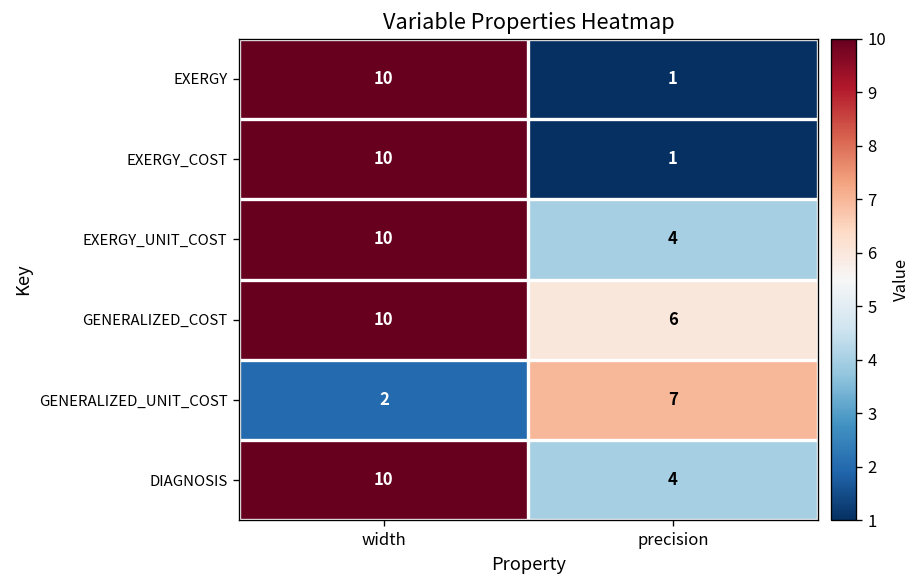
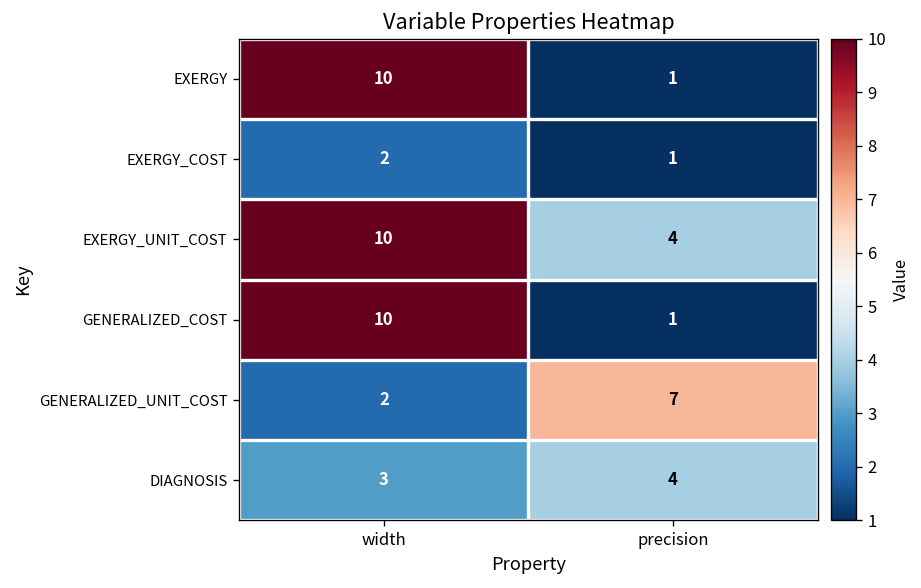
EXERGY_COST, width: 10 -> 2
GENERALIZED_COST, precision: 6 -> 1
DIAGNOSIS, width: 10 -> 3
